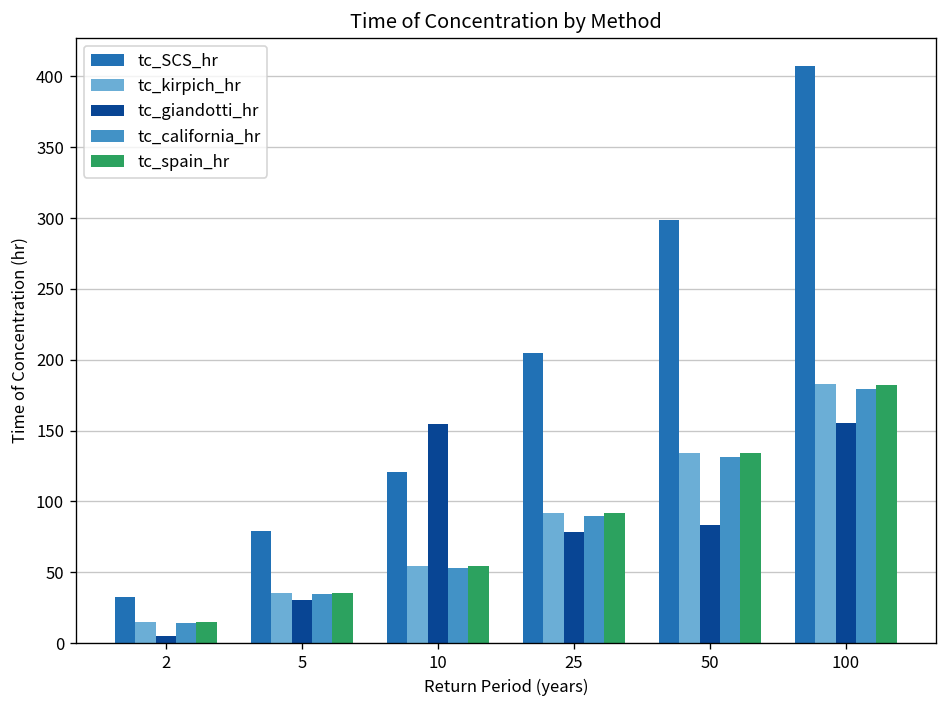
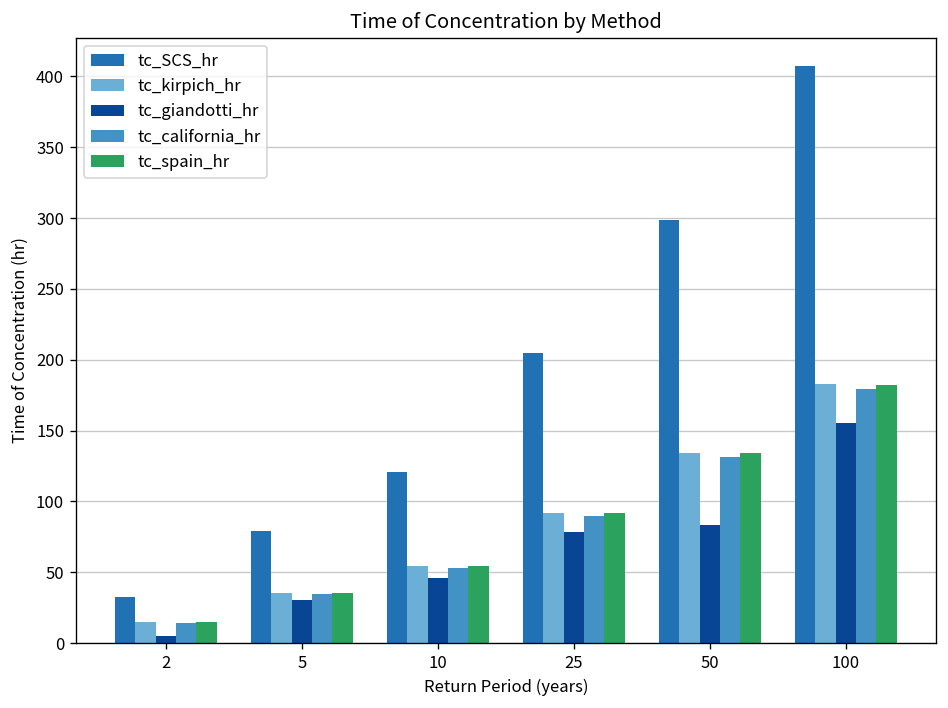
tc_giandotti_hr, 10: 154 -> 46
